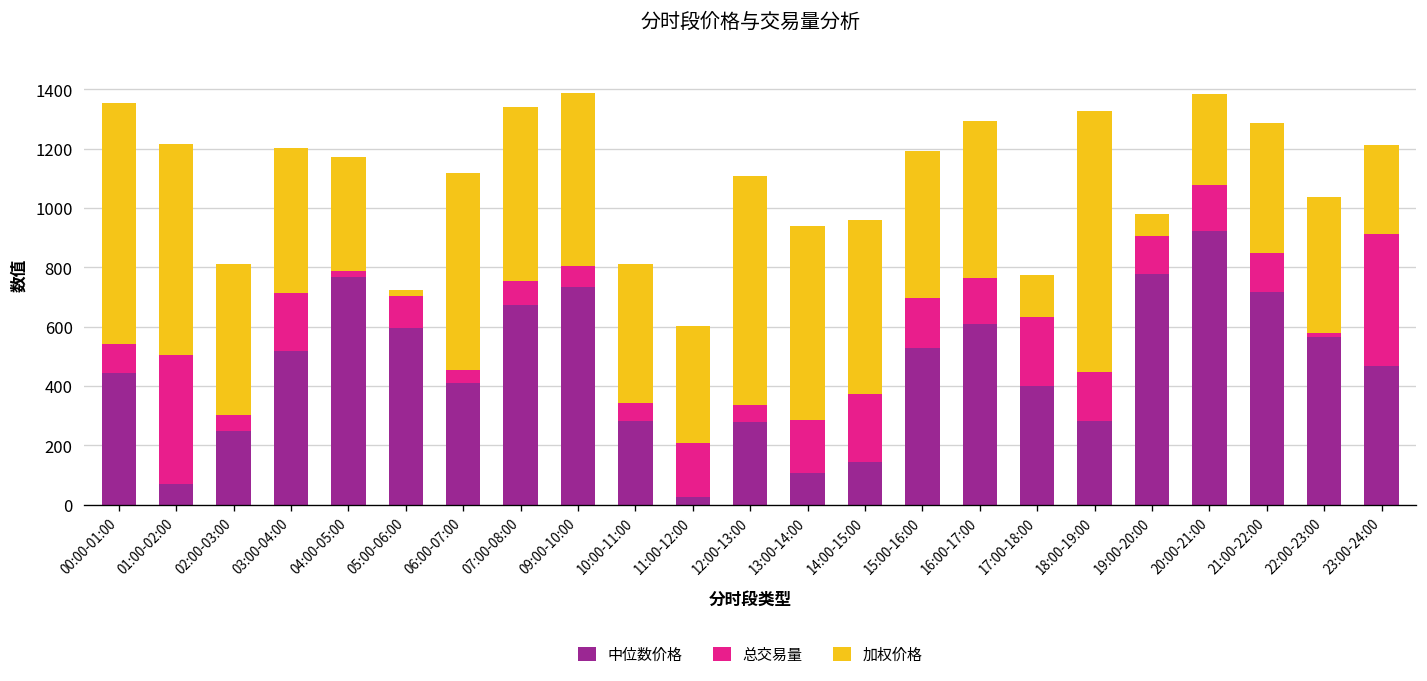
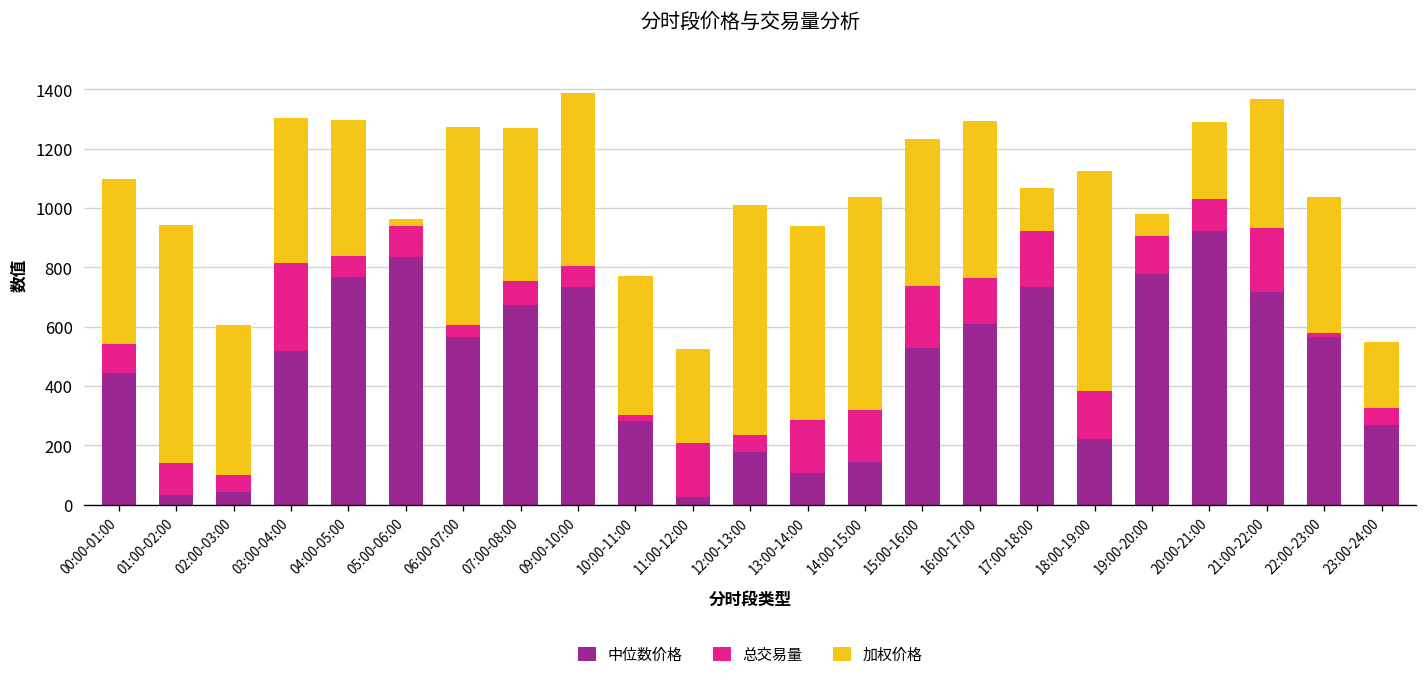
加权价格, 00:00-01:00: 810 -> 560
中位数价格, 01:00-02:00: 70 -> 30
总交易量, 01:00-02:00: 430 -> 110
加权价格, 01:00-02:00: 710 -> 800
中位数价格, 02:00-03:00: 250 -> 40
总交易量, 03:00-04:00: 200 -> 300
总交易量, 04:00-05:00: 20 -> 70
加权价格, 04:00-05:00: 380 -> 460
中位数价格, 05:00-06:00: 600 -> 830
中位数价格, 06:00-07:00: 410 -> 570
加权价格, 07:00-08:00: 590 -> 510
总交易量, 10:00-11:00: 60 -> 20
加权价格, 11:00-12:00: 400 -> 320
中位数价格, 12:00-13:00: 280 -> 180
总交易量, 14:00-15:00: 230 -> 170
加权价格, 14:00-15:00: 590 -> 720
总交易量, 15:00-16:00: 170 -> 210
中位数价格, 17:00-18:00: 400 -> 730
总交易量, 17:00-18:00: 230 -> 190
中位数价格, 18:00-19:00: 280 -> 220
加权价格, 18:00-19:00: 880 -> 740
总交易量, 20:00-21:00: 160 -> 110
加权价格, 20:00-21:00: 310 -> 260
总交易量, 21:00-22:00: 130 -> 220
中位数价格, 23:00-24:00: 470 -> 270
总交易量, 23:00-24:00: 450 -> 60
加权价格, 23:00-24:00: 300 -> 220
